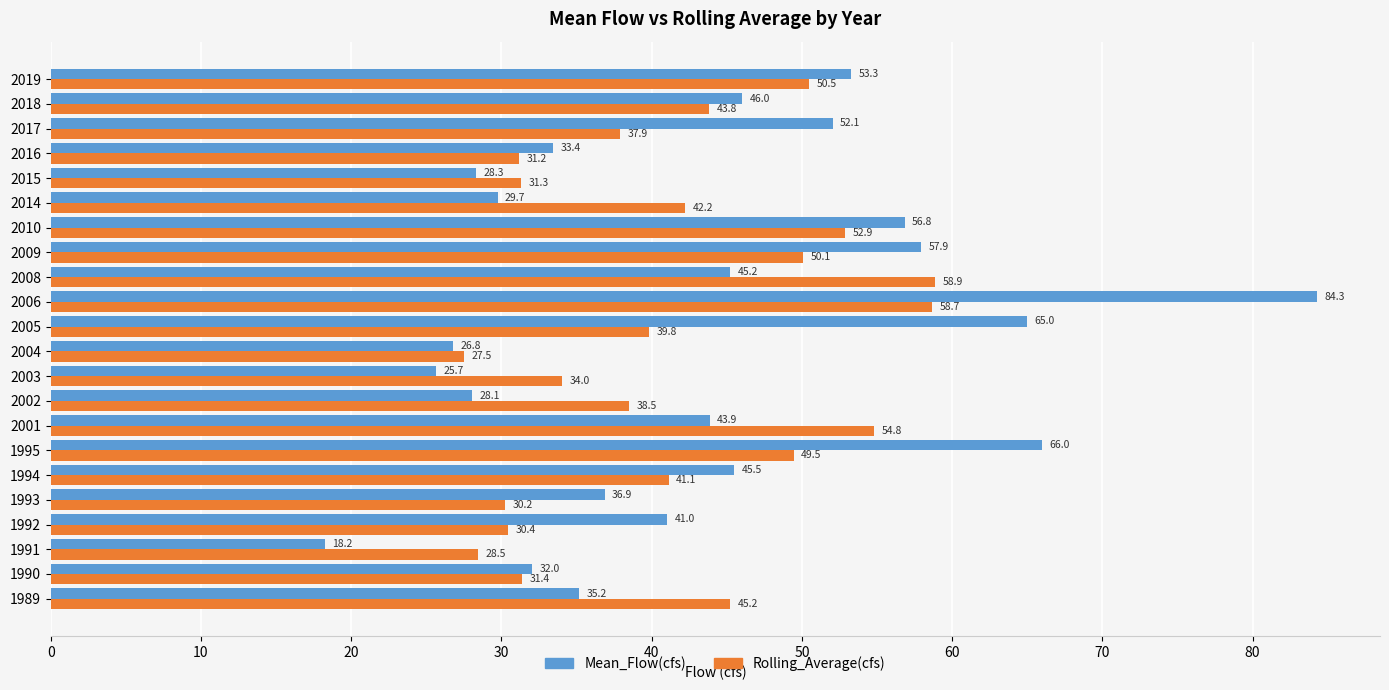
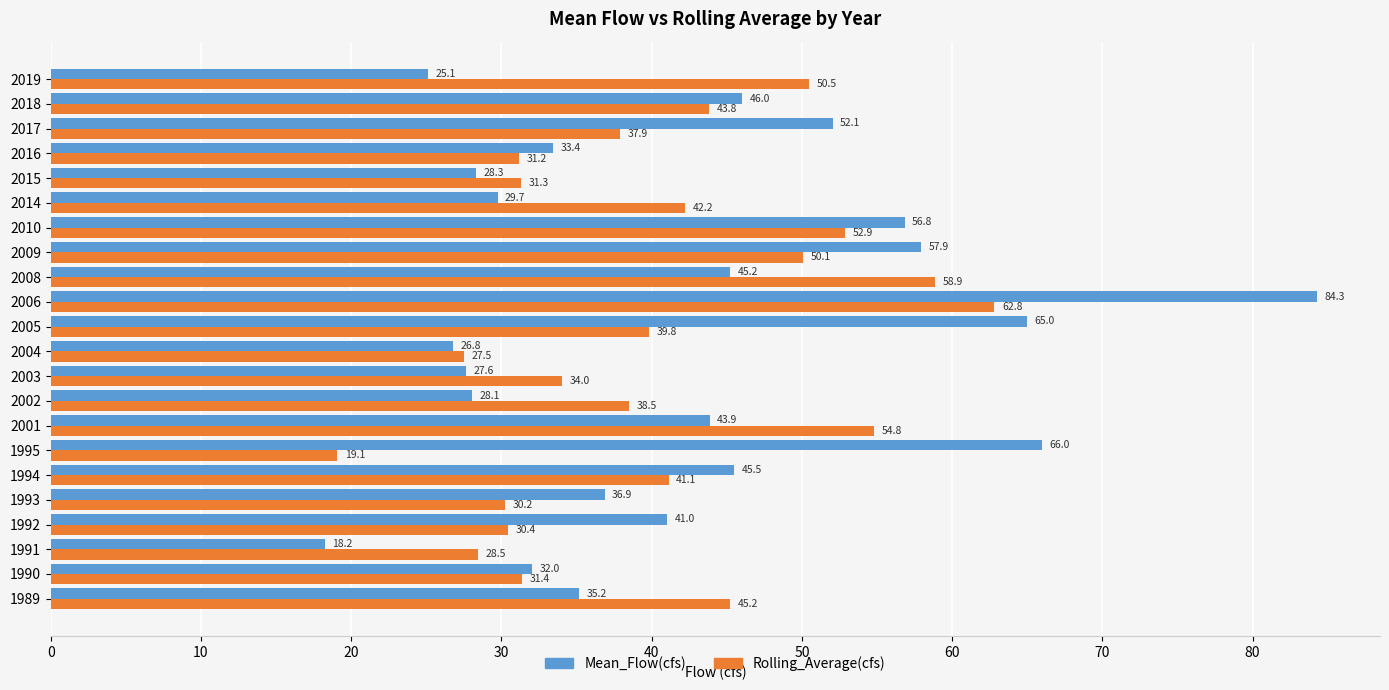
Mean_Flow(cfs), 2019: 53.3 -> 25.1
Rolling_Average(cfs), 2006: 58.7 -> 62.8
Mean_Flow(cfs), 2003: 25.7 -> 27.6
Rolling_Average(cfs), 1995: 49.5 -> 19.1
